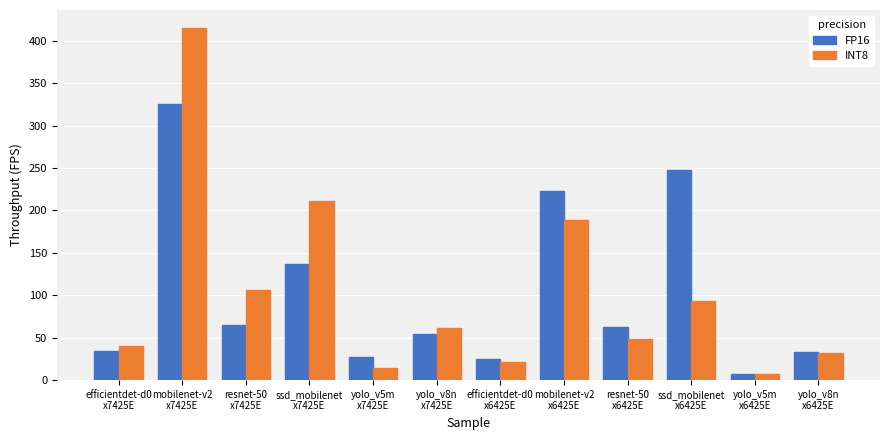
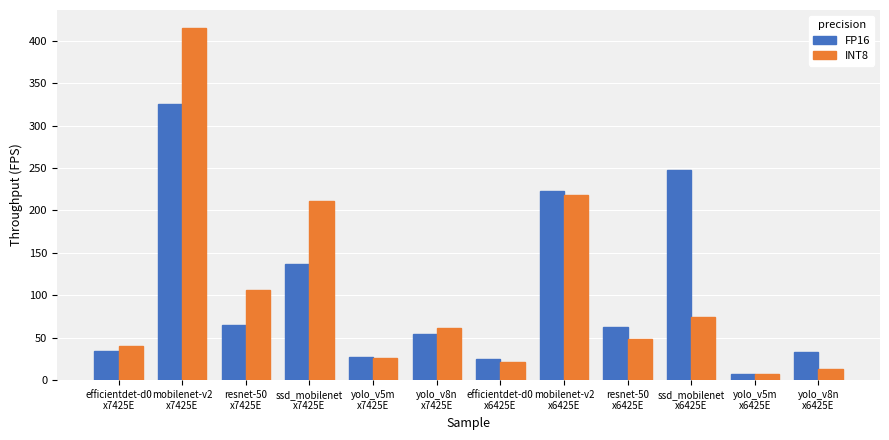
INT8, yolo_v5m x7425E: 10 -> 30
INT8, mobilenet-v2 x6425E: 190 -> 220
INT8, ssd_mobilenet x6425E: 90 -> 70
INT8, yolo_v8n x6425E: 30 -> 10
